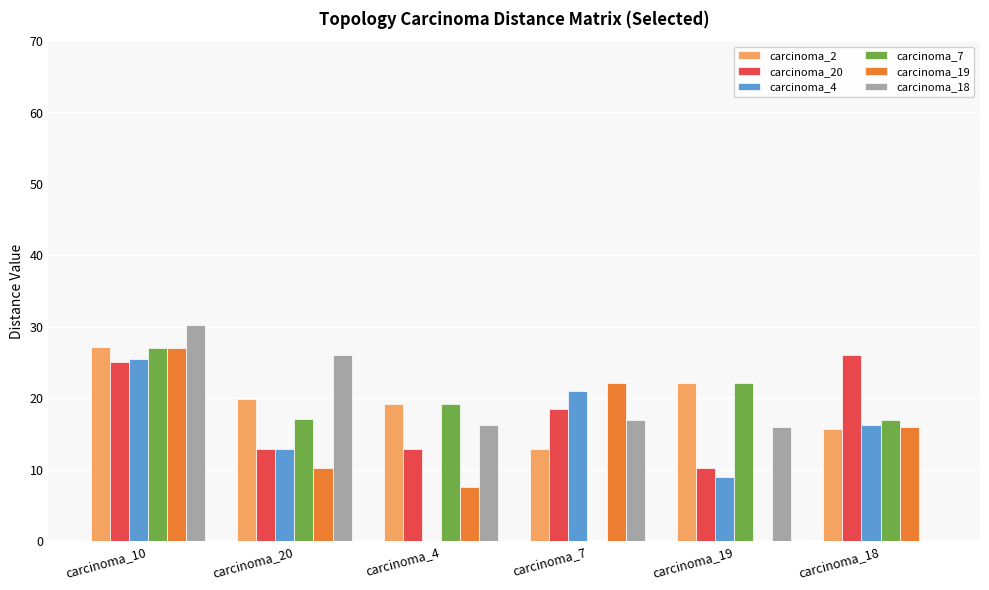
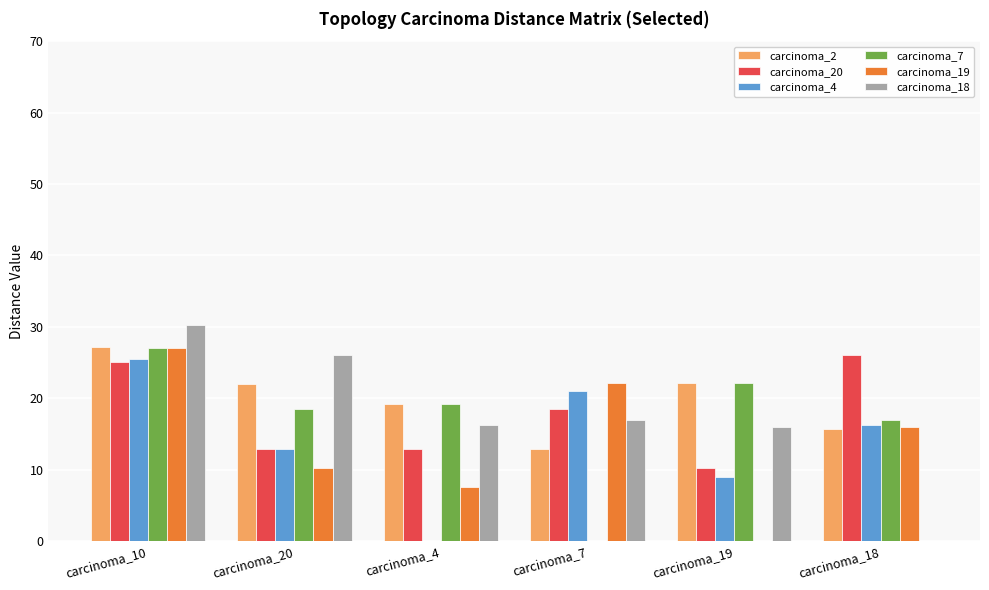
carcinoma_2, carcinoma_20: 20 -> 22
carcinoma_7, carcinoma_20: 17 -> 19
